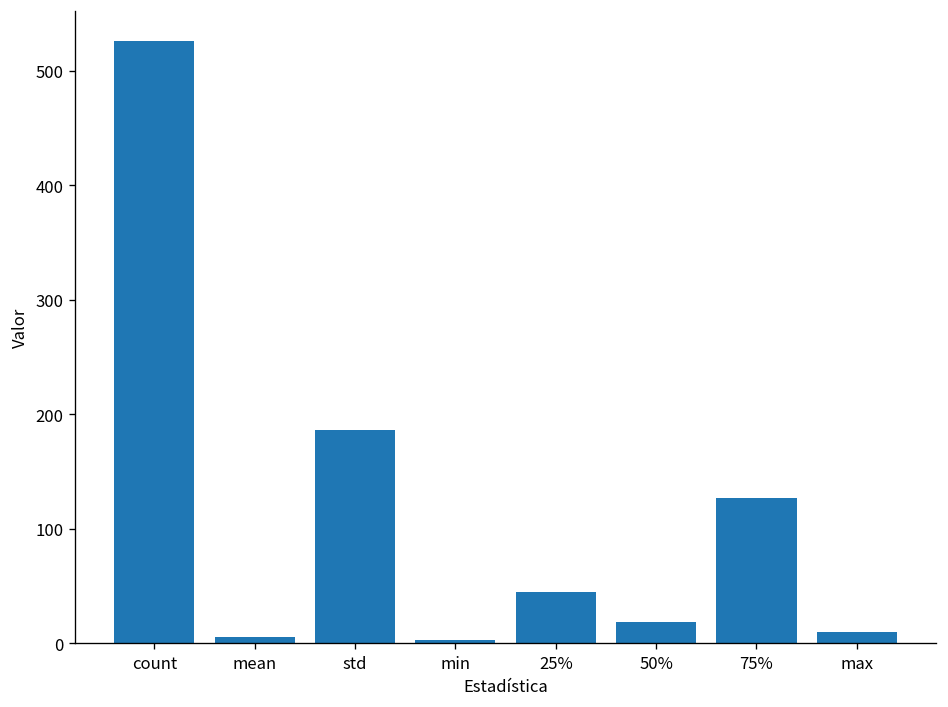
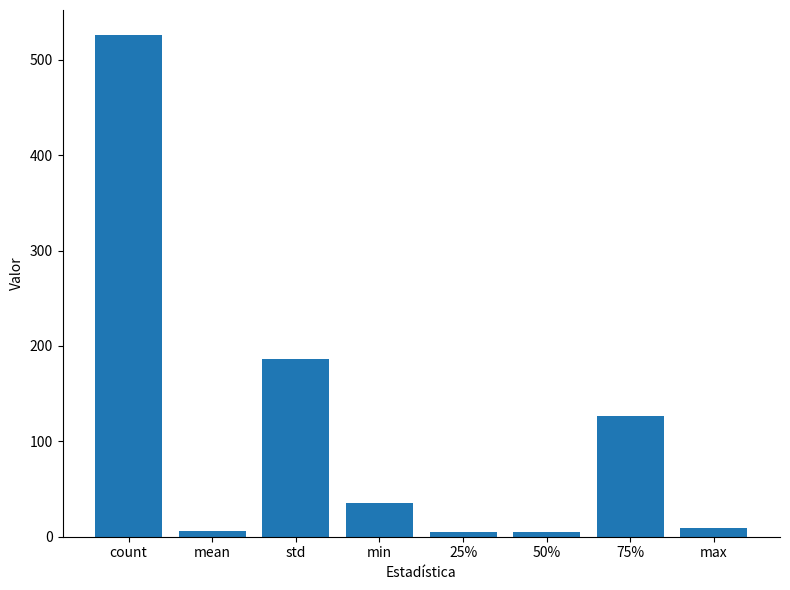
min: 0 -> 40
25%: 50 -> 0
50%: 20 -> 10
